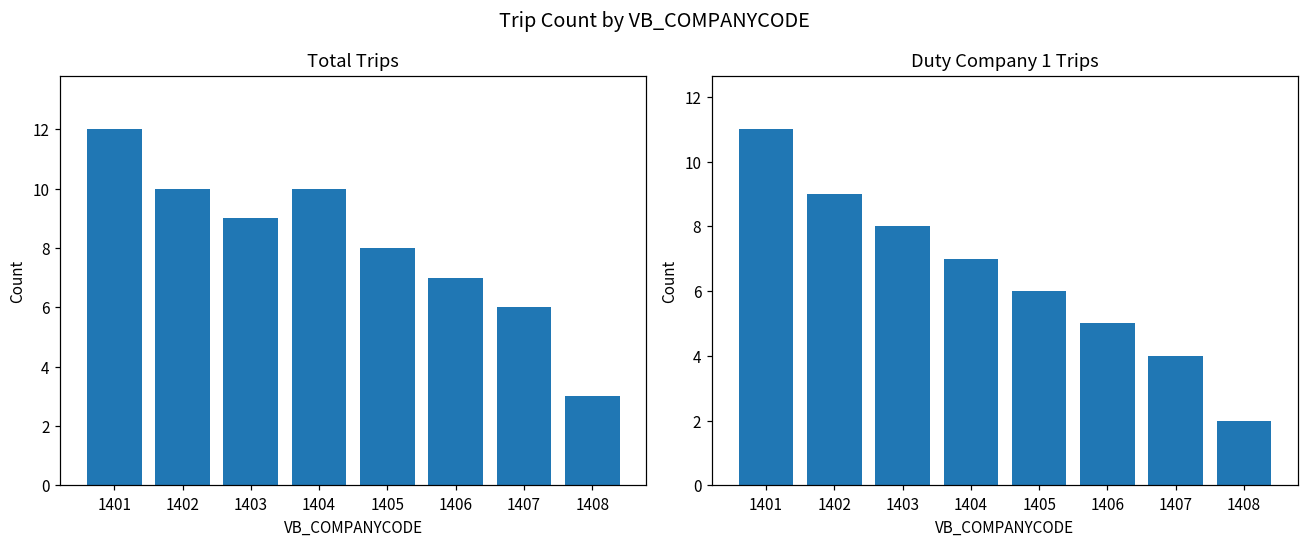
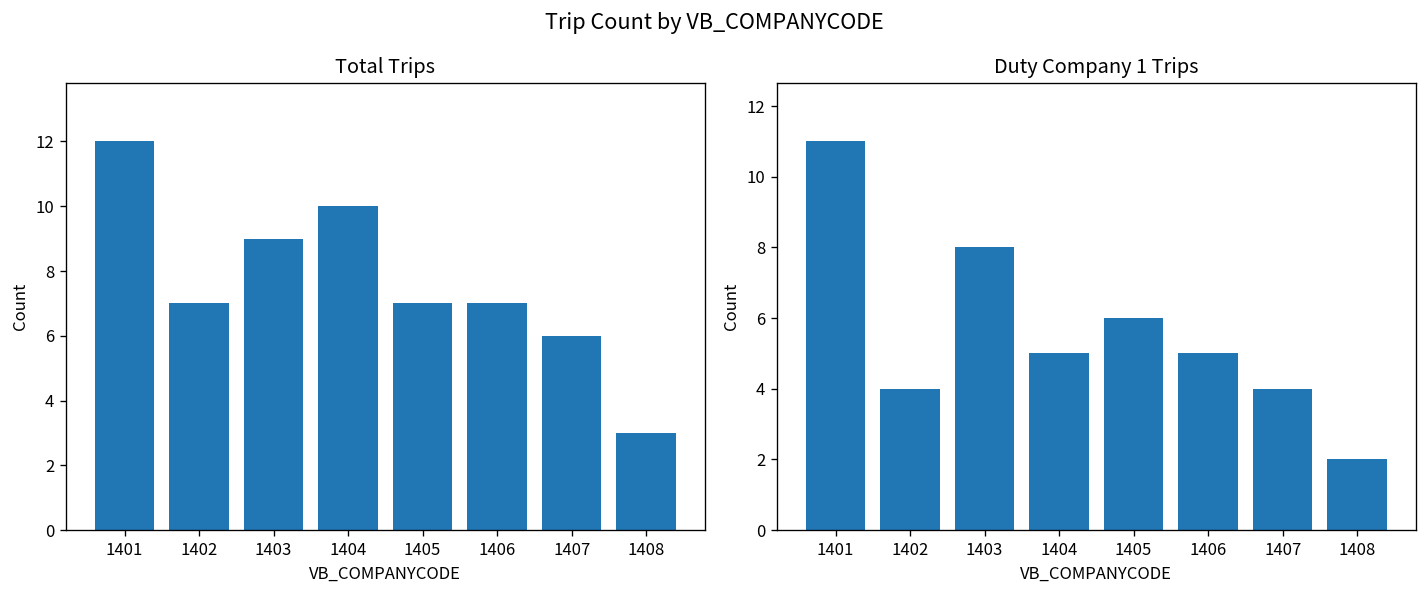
Total Trips, 1402: 10 -> 7
Total Trips, 1405: 8 -> 7
Duty Company 1 Trips, 1402: 9 -> 4
Duty Company 1 Trips, 1404: 7 -> 5
